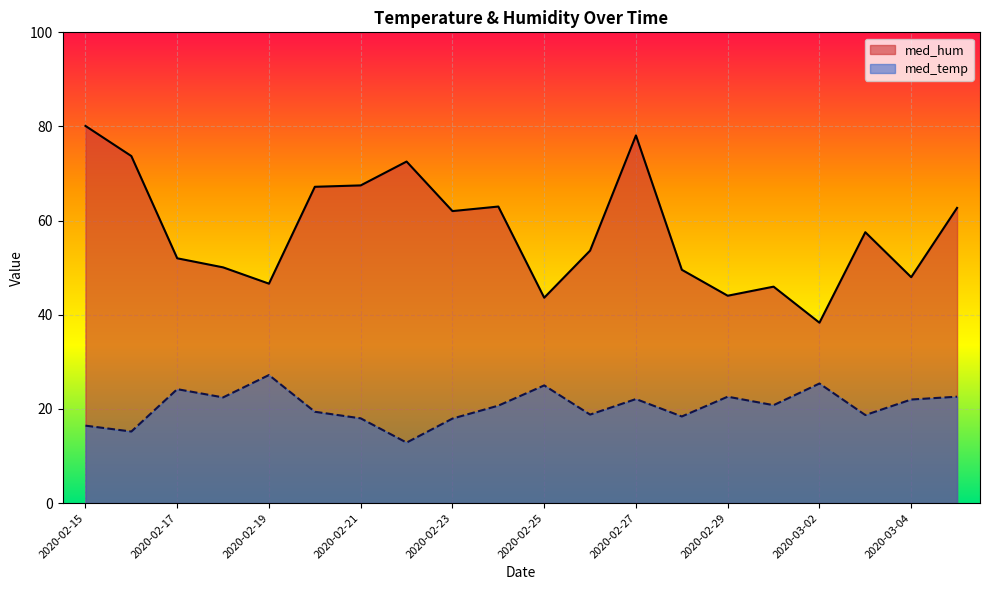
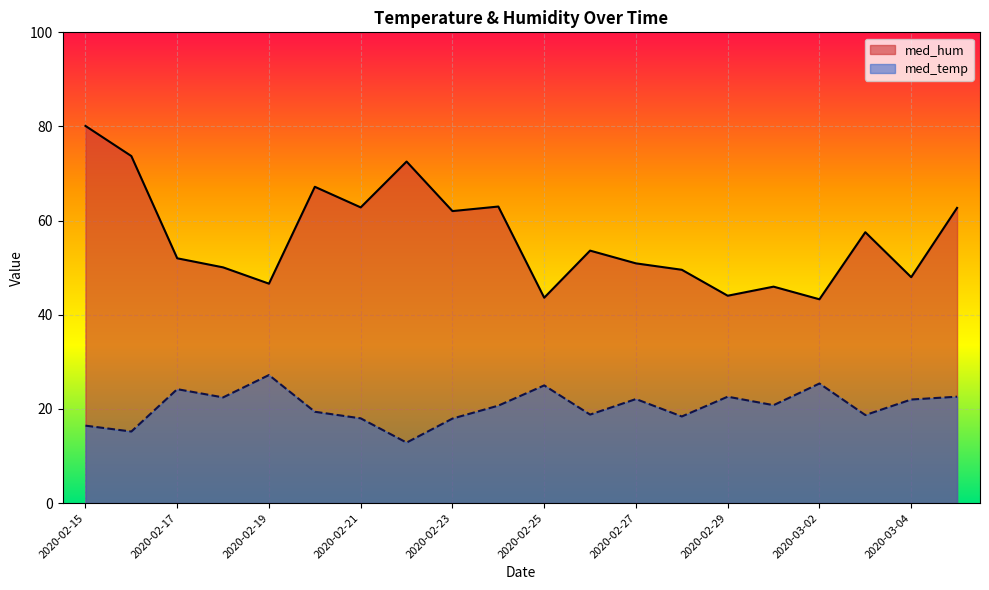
med_hum, 2020-02-21: 67 -> 63
med_hum, 2020-02-27: 78 -> 51
med_hum, 2020-03-02: 38 -> 43
